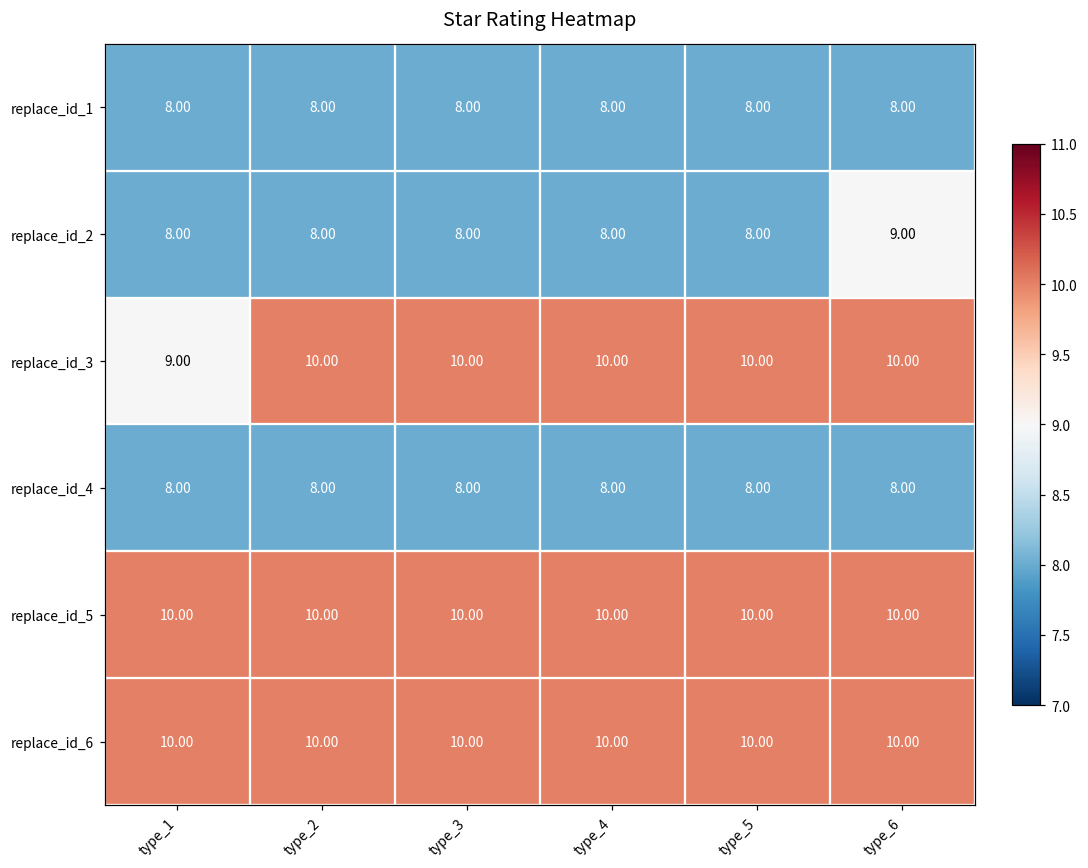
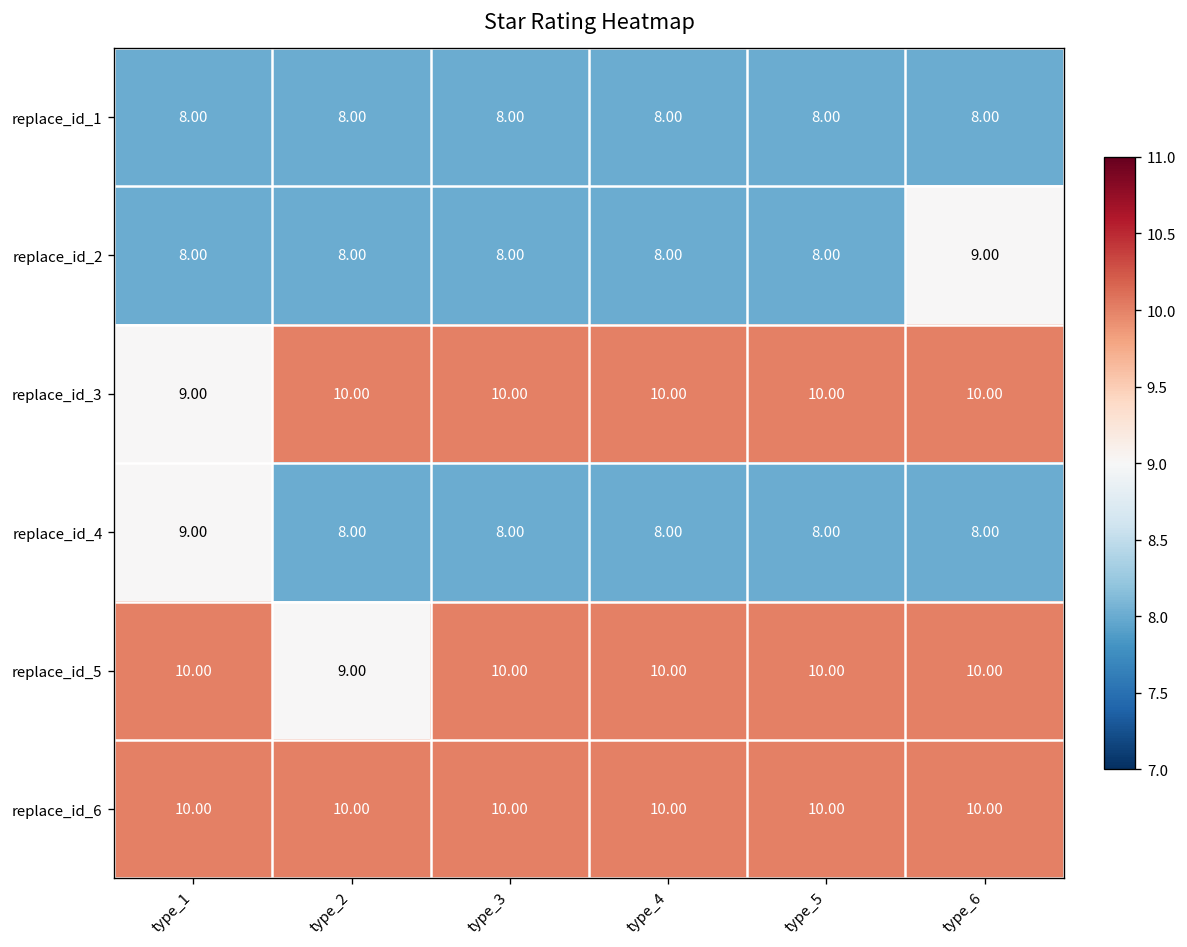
replace_id_4, type_1: 8.00 -> 9.00
replace_id_5, type_2: 10.00 -> 9.00
